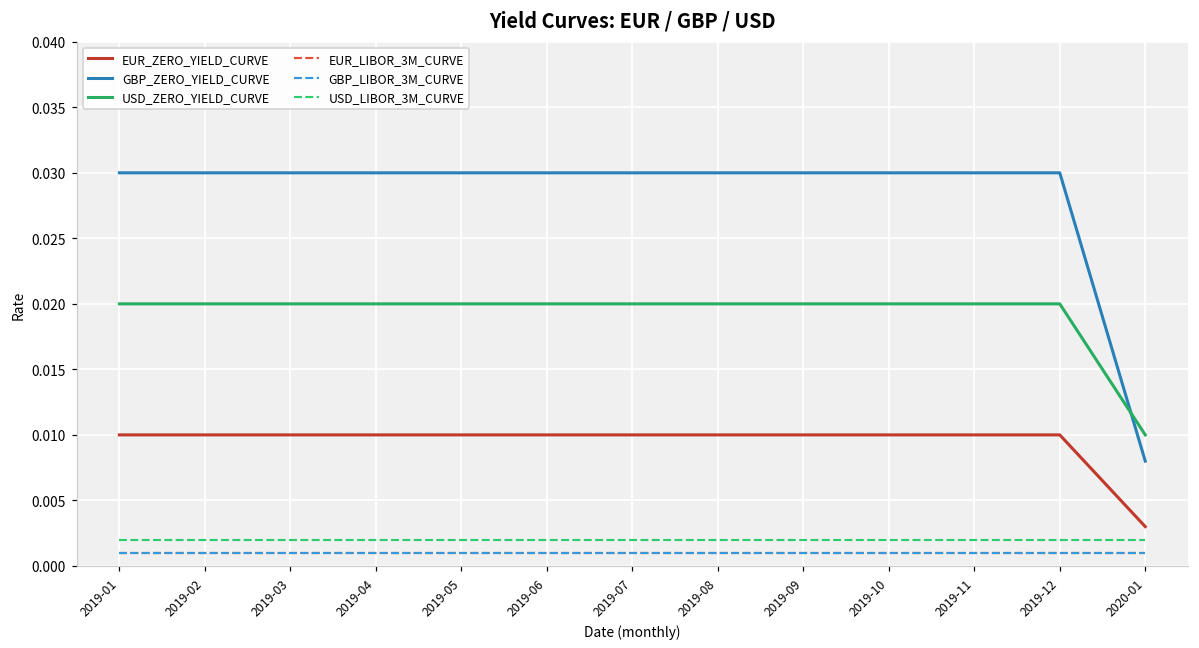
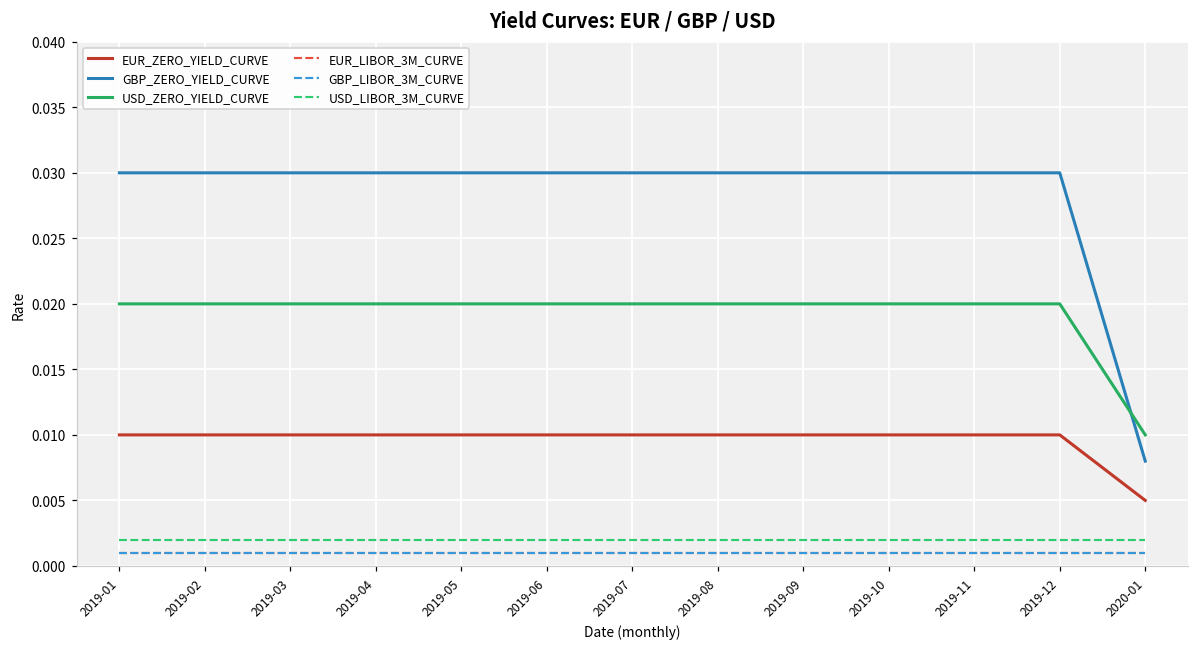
EUR_ZERO_YIELD_CURVE, 2020-01: 0.003 -> 0.005
